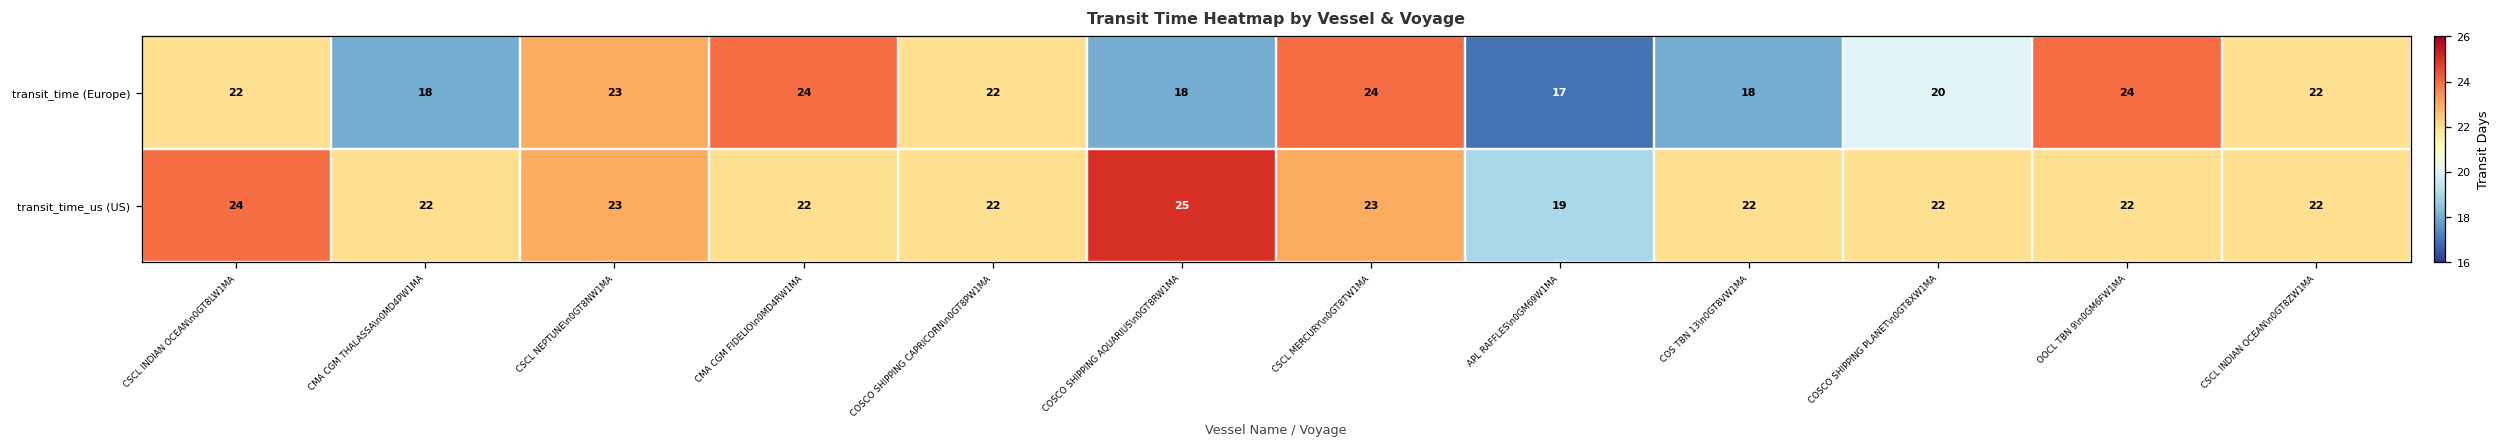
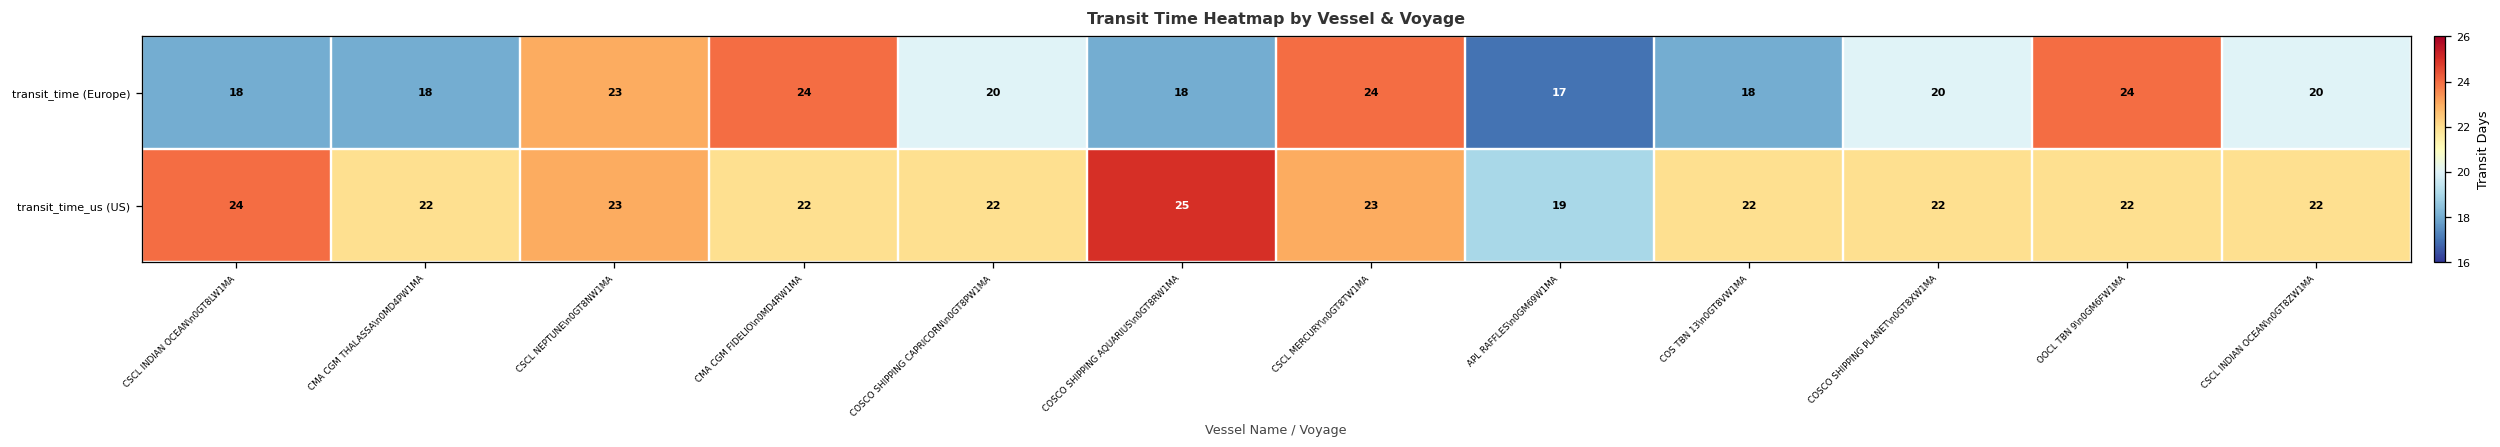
transit_time (Europe), CSCL INDIAN OCEAN\n0GT8LW1MA: 22 -> 18
transit_time (Europe), COSCO SHIPPING CAPRICORN\n0GT8PW1MA: 22 -> 20
transit_time (Europe), CSCL INDIAN OCEAN\n0GT8ZW1MA: 22 -> 20
